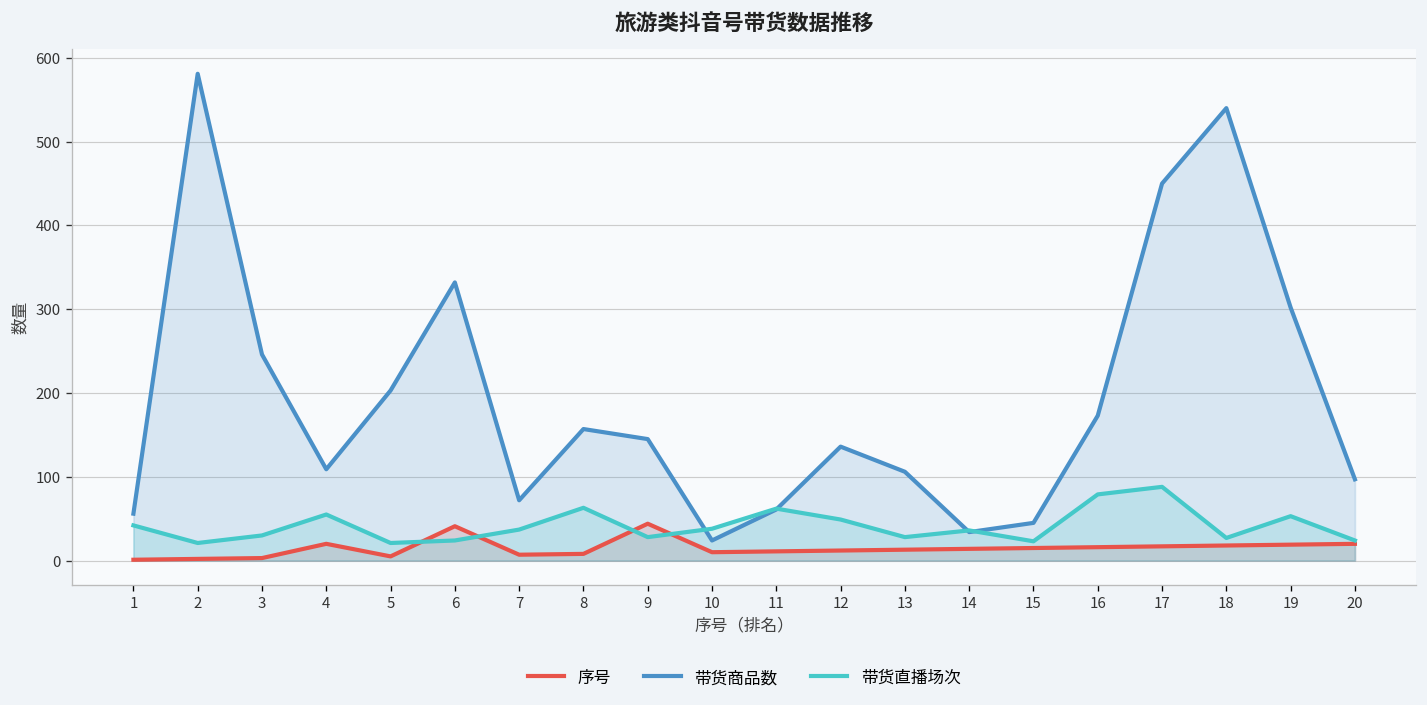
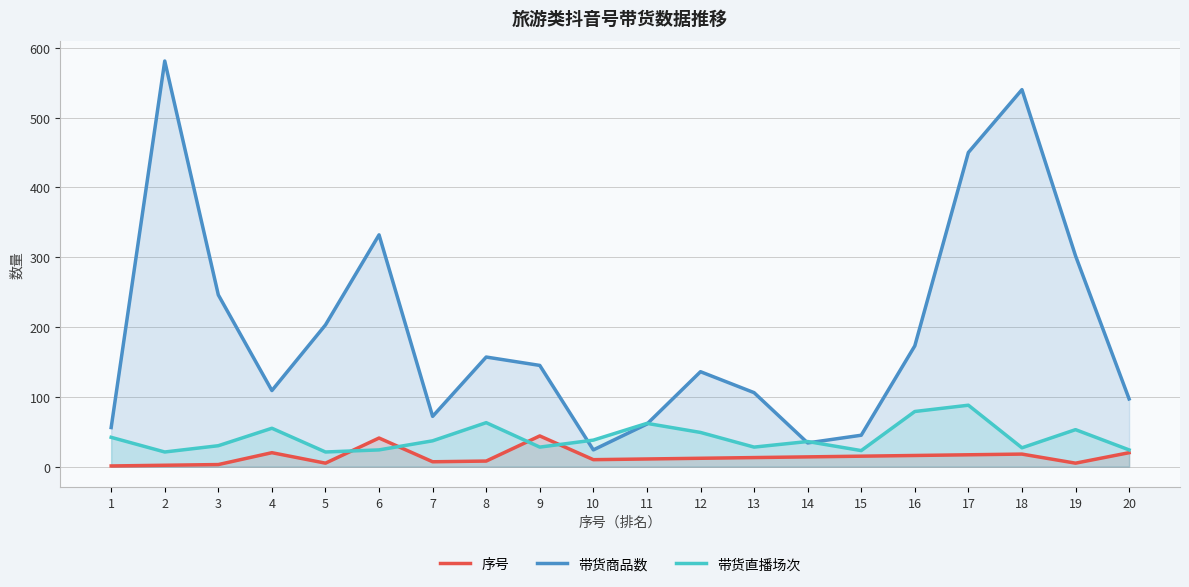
序号, 19: 20 -> 10
